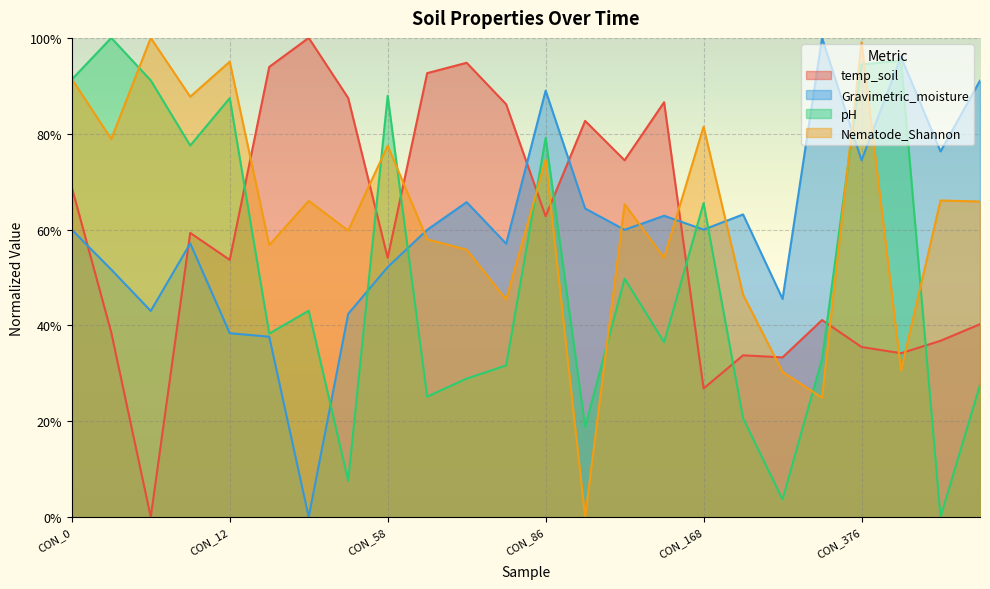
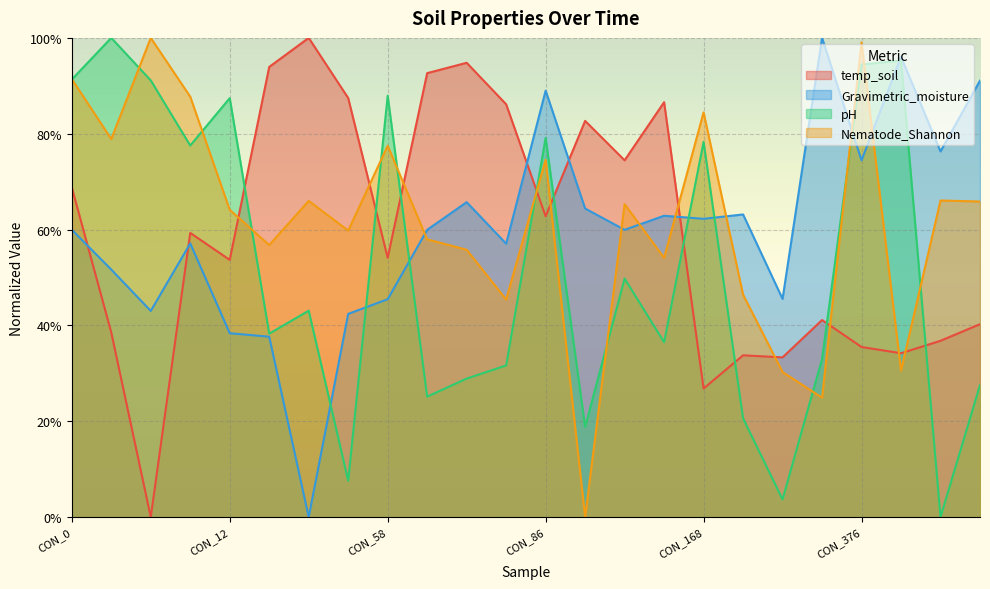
Nematode_Shannon, CON_12: 95% -> 64%
Gravimetric_moisture, CON_58: 52% -> 45%
Gravimetric_moisture, CON_168: 60% -> 62%
pH, CON_168: 66% -> 78%
Nematode_Shannon, CON_168: 81% -> 84%
